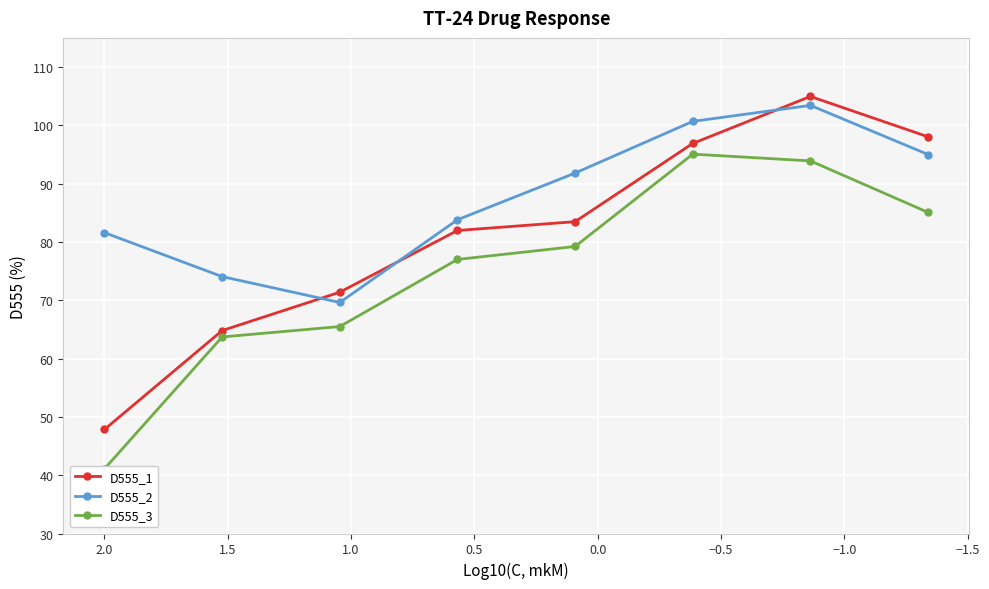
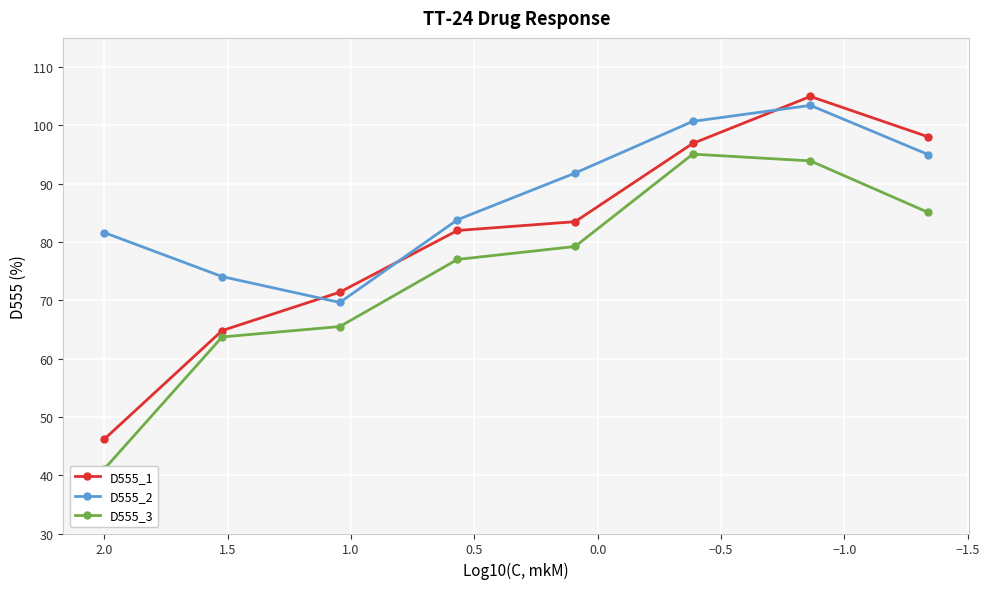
D555_1, 2.0: 48 -> 46
